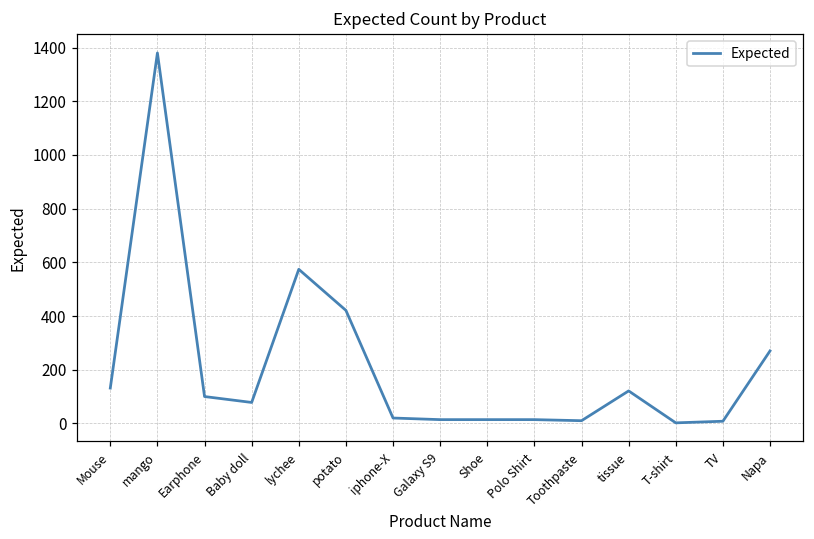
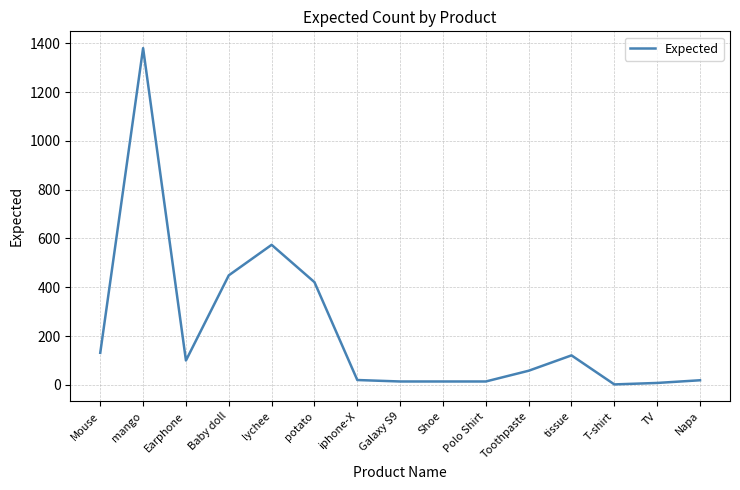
Baby doll: 80 -> 450
Toothpaste: 10 -> 60
Napa: 270 -> 20
